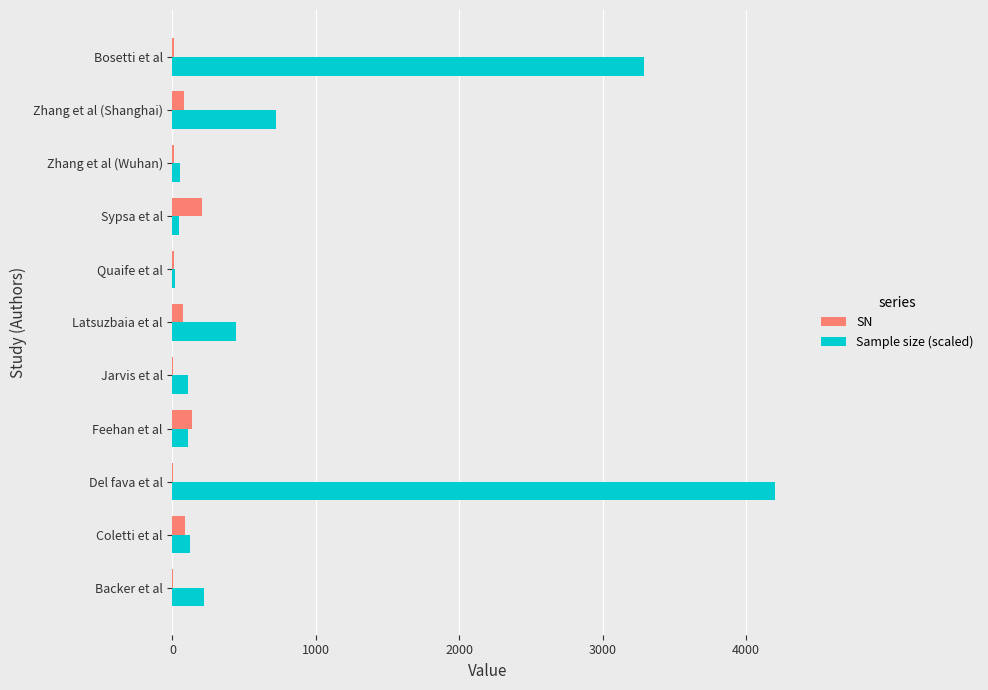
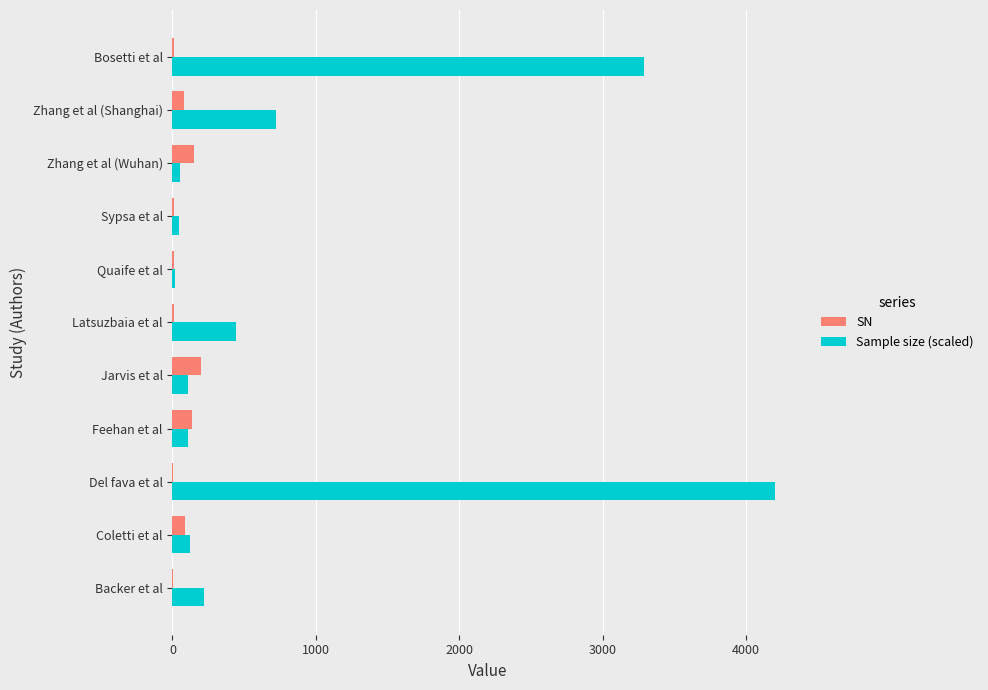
SN, Zhang et al (Wuhan): 10 -> 150
SN, Sypsa et al: 210 -> 10
SN, Latsuzbaia et al: 80 -> 10
SN, Jarvis et al: 10 -> 200
